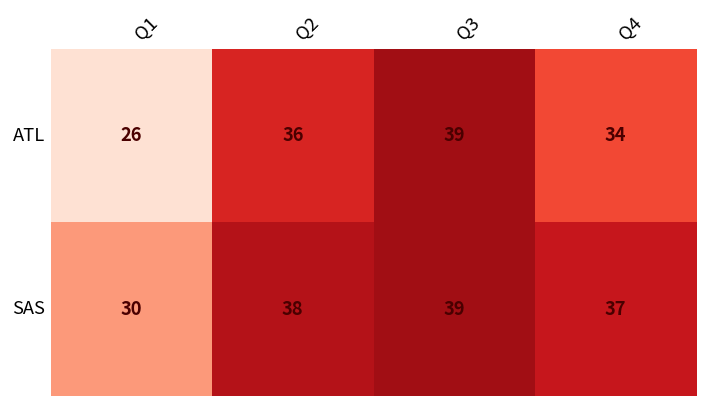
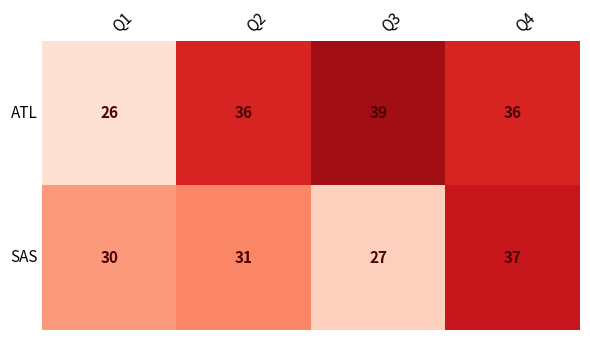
ATL, Q4: 34 -> 36
SAS, Q2: 38 -> 31
SAS, Q3: 39 -> 27
